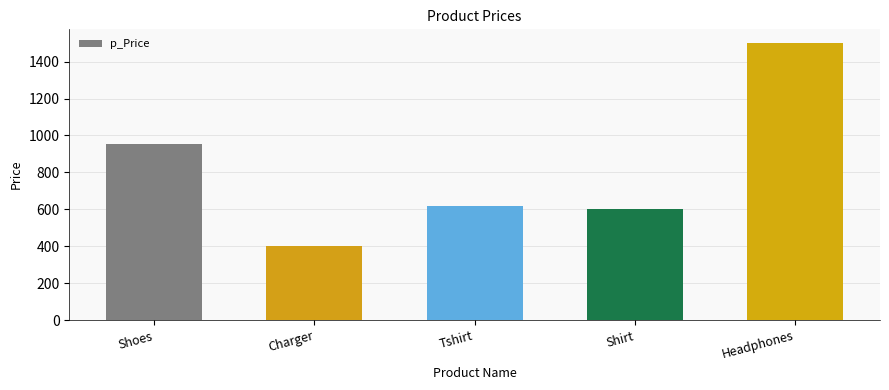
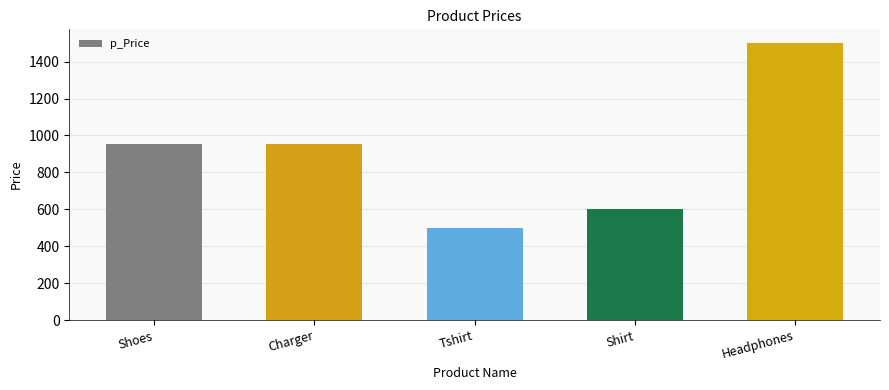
Charger: 400 -> 950
Tshirt: 620 -> 500
